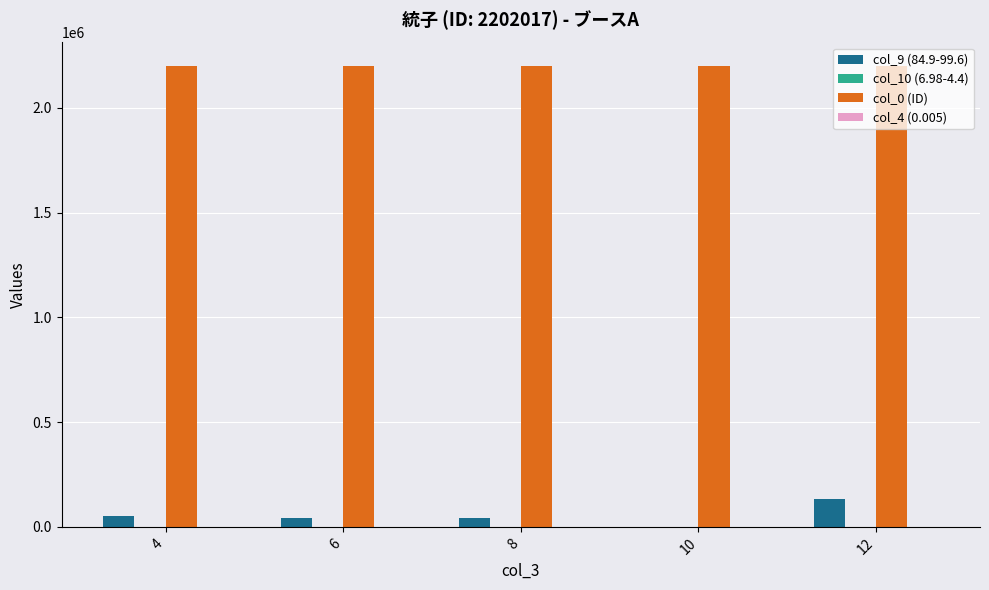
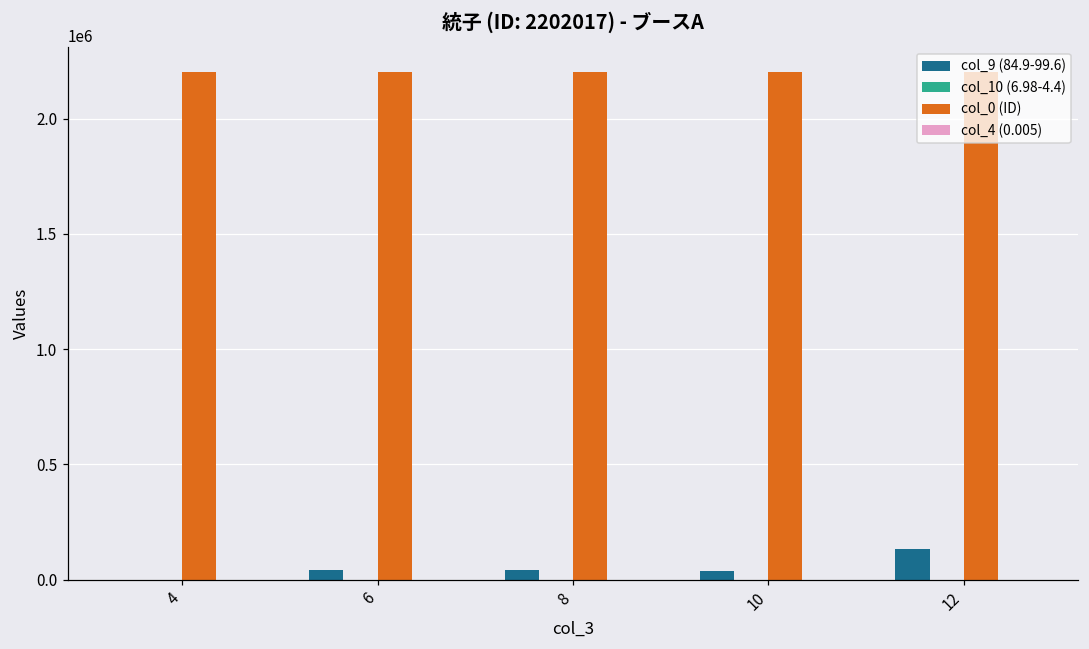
col_9 (84.9-99.6), 4: 50000 -> 0
col_9 (84.9-99.6), 10: 0 -> 40000
